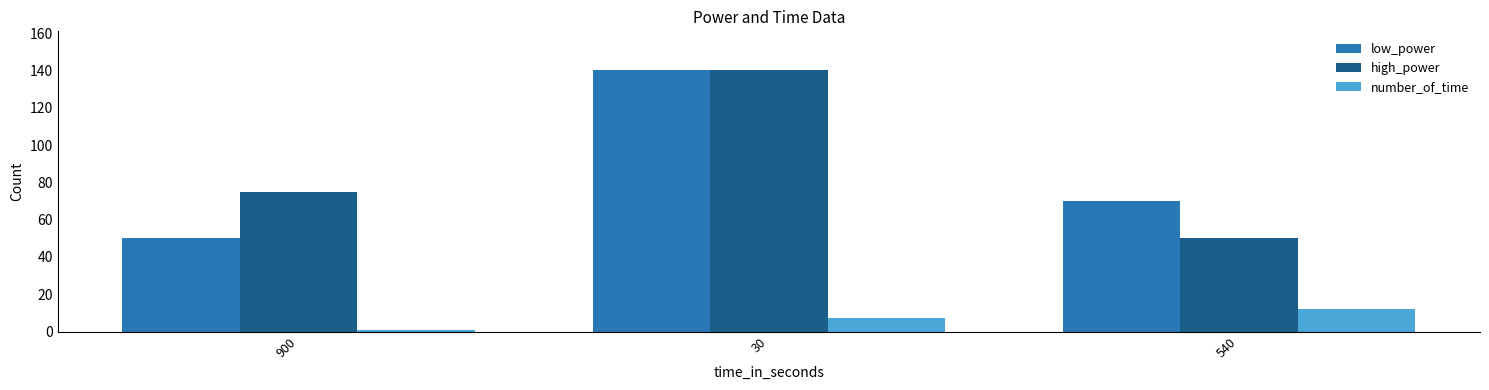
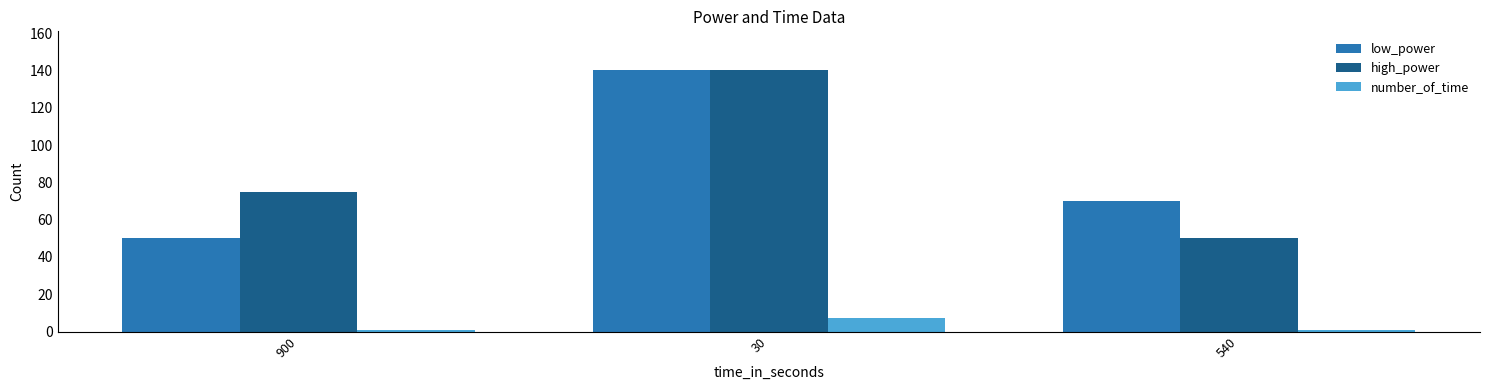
number_of_time, 540: 12 -> 1
